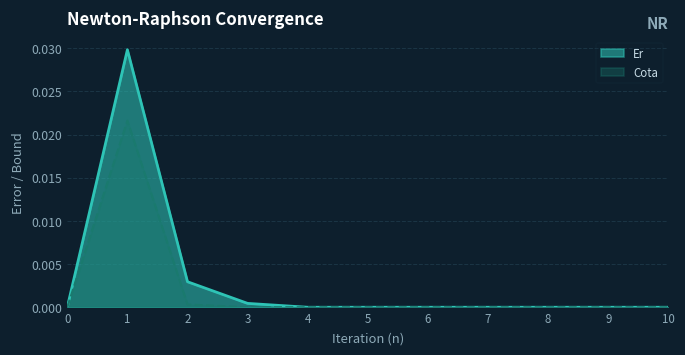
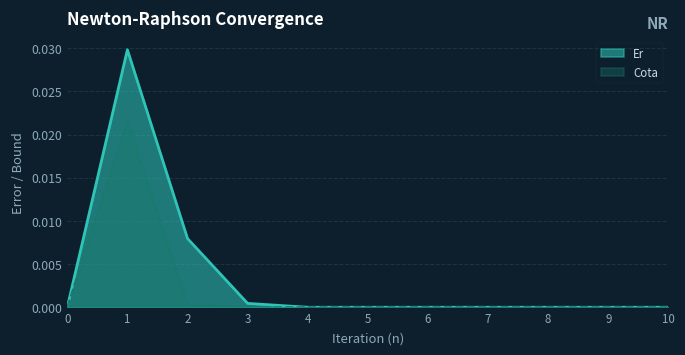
Er, 2: 0.003 -> 0.008
